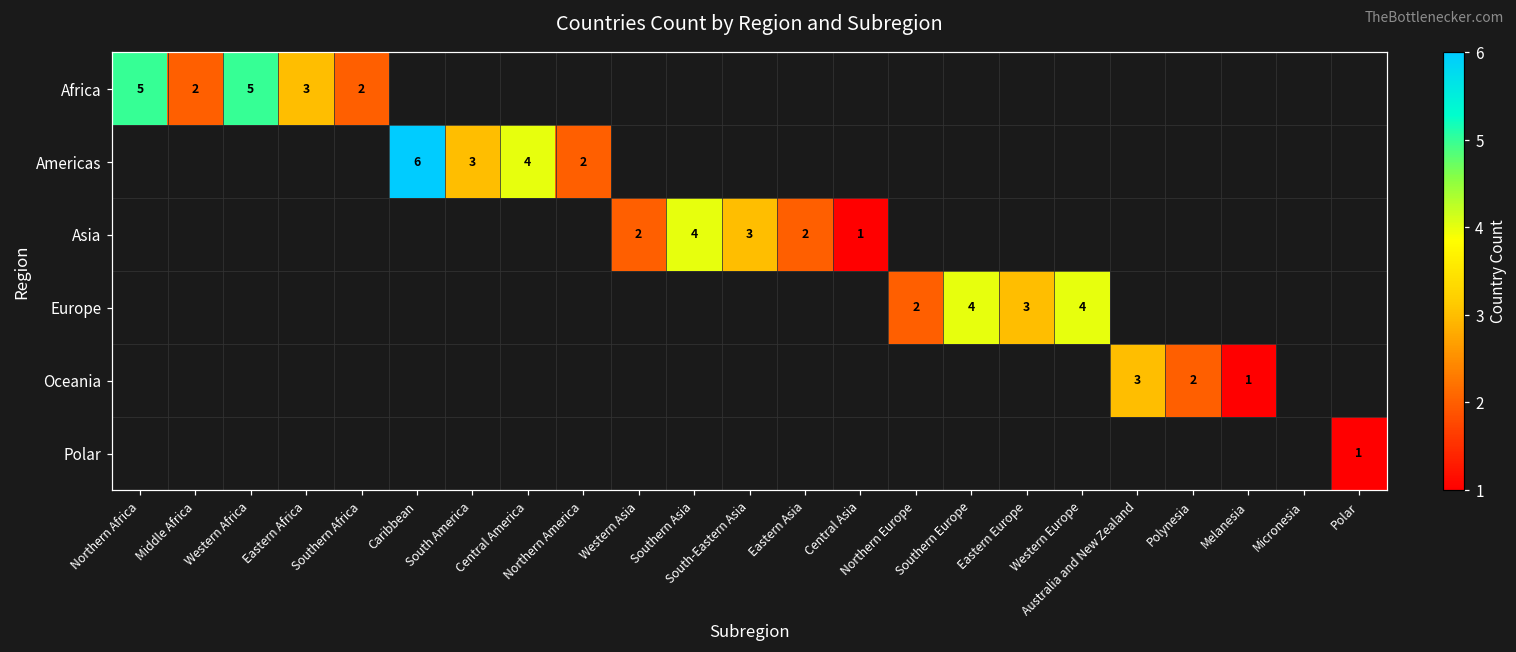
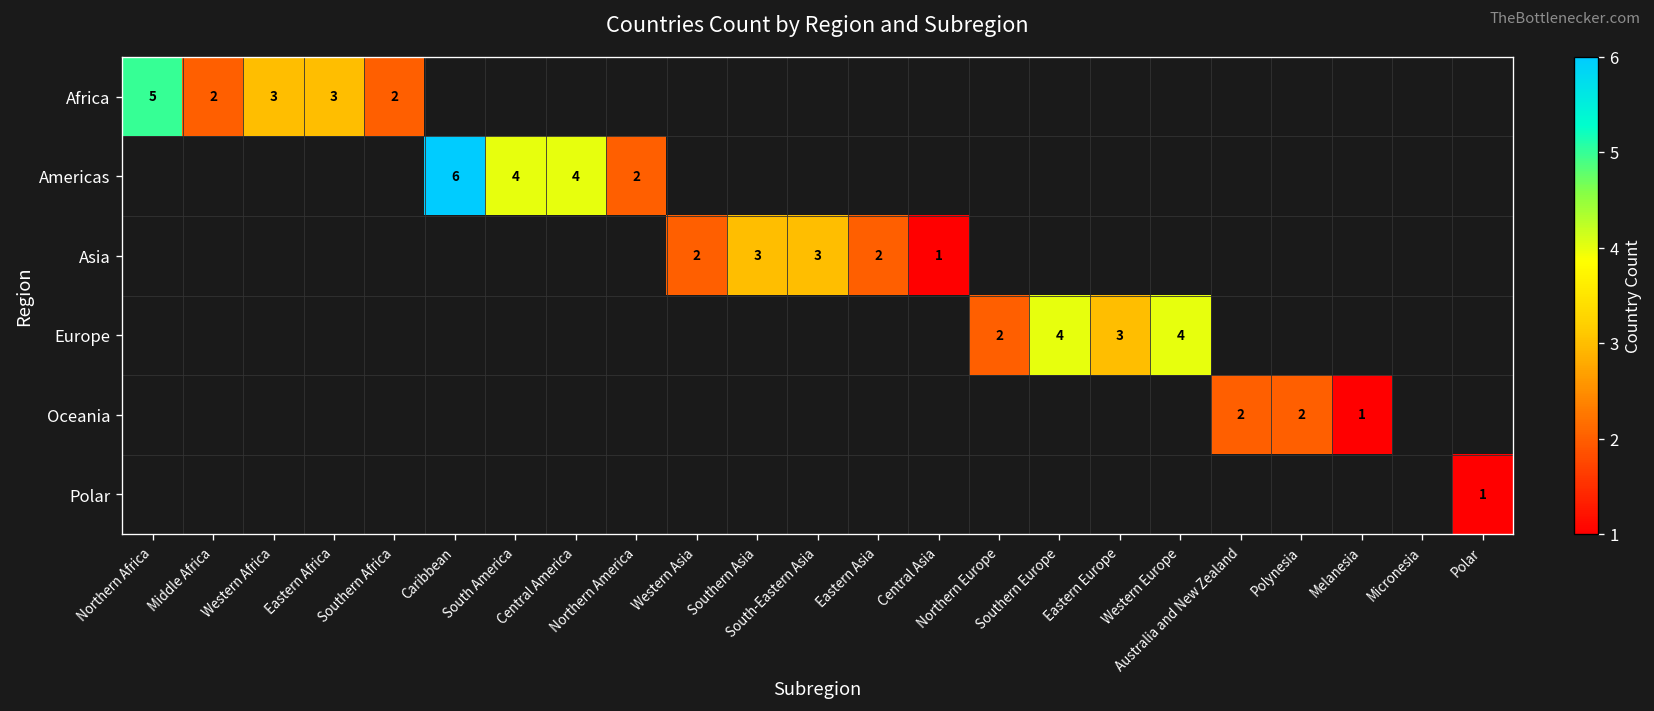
Africa, Western Africa: 5 -> 3
Americas, South America: 3 -> 4
Asia, Southern Asia: 4 -> 3
Oceania, Australia and New Zealand: 3 -> 2
